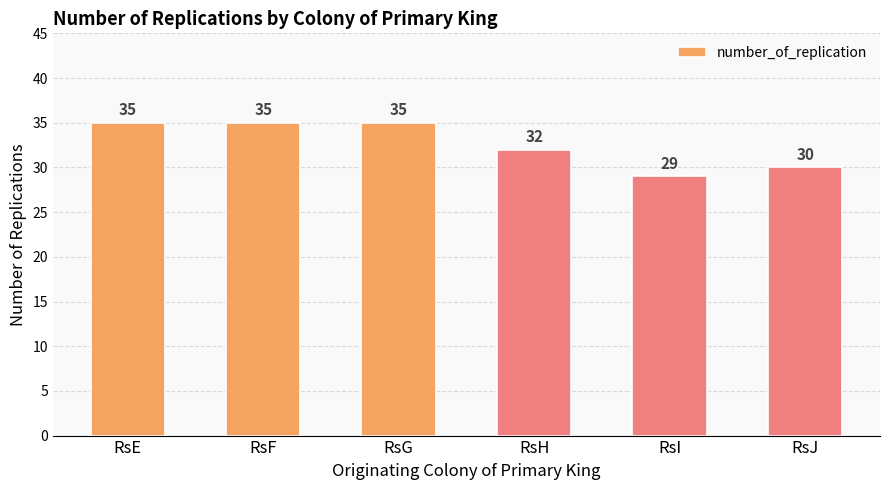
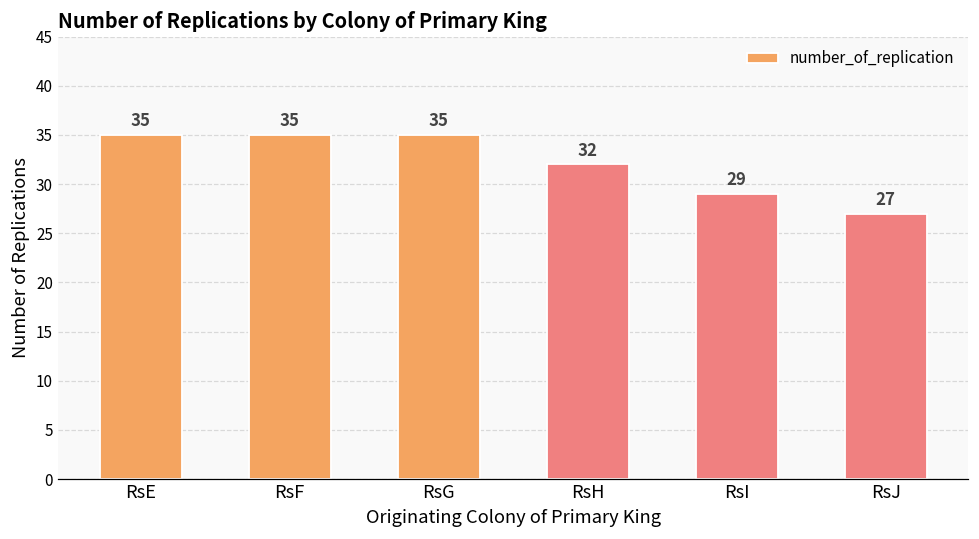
RsJ: 30 -> 27
